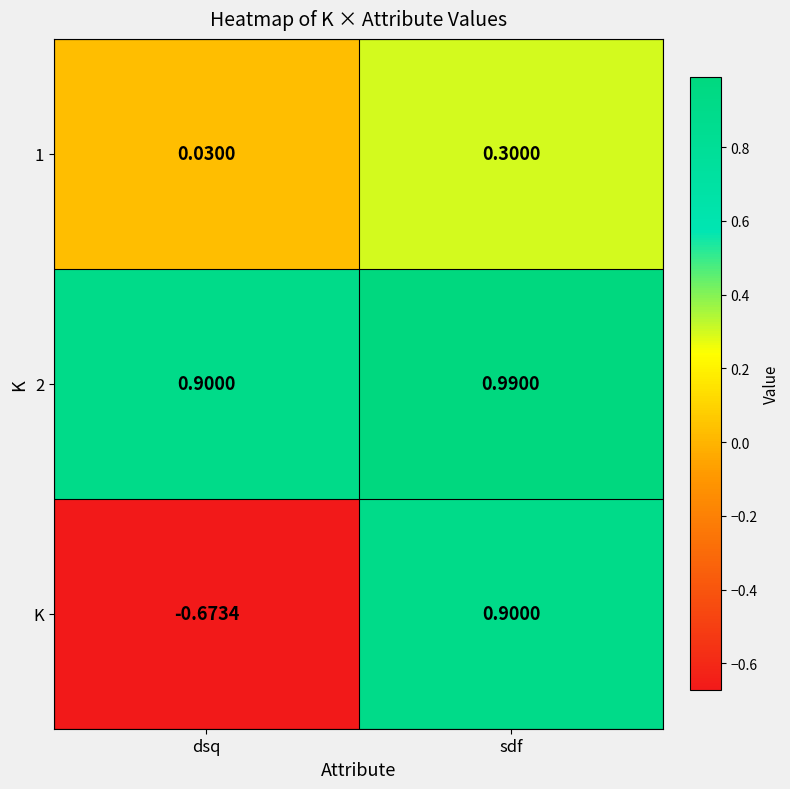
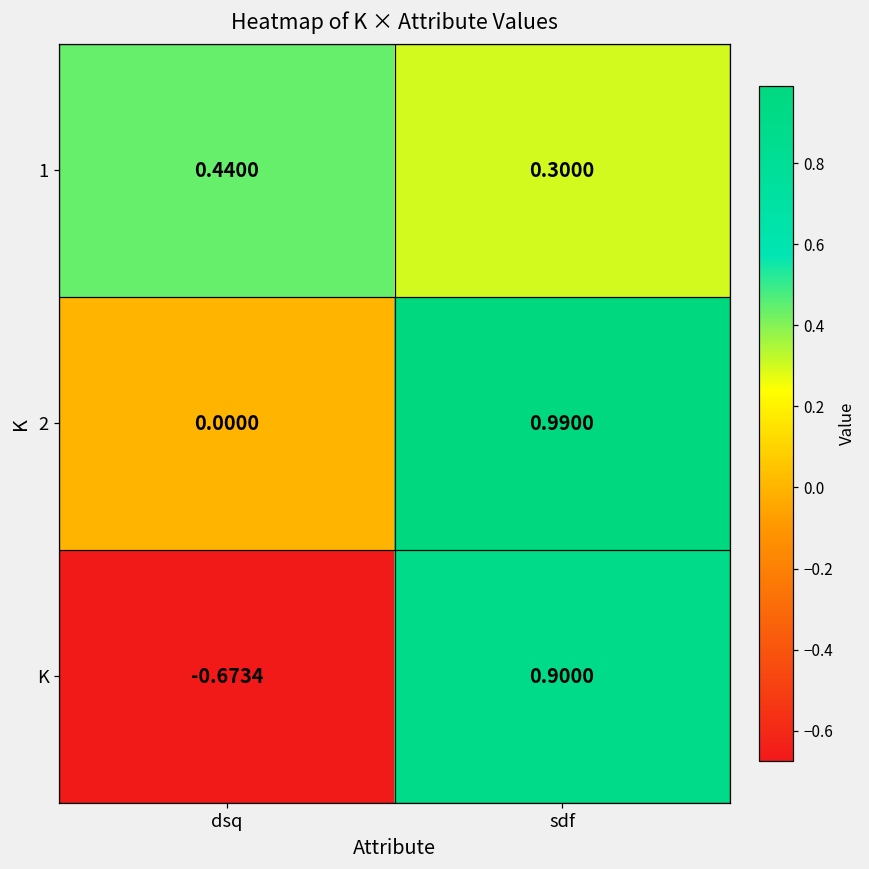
1, dsq: 0.0300 -> 0.4400
2, dsq: 0.9000 -> 0.0000
